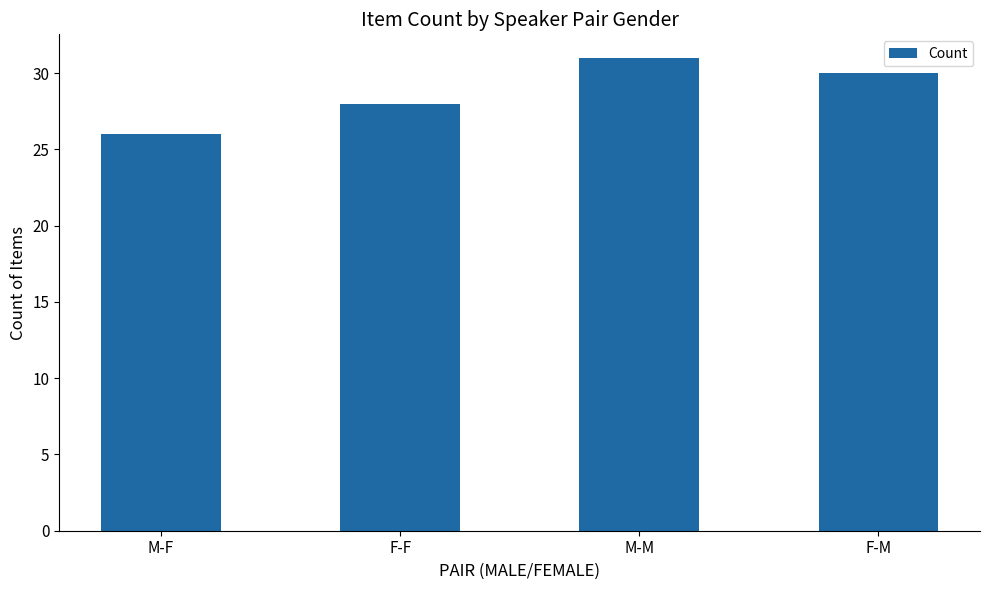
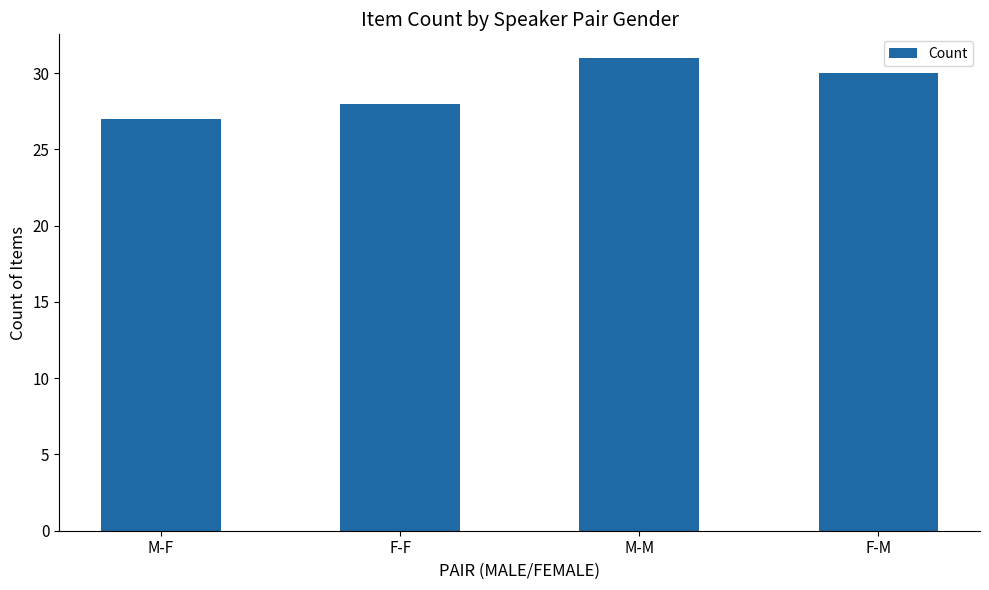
M-F: 26 -> 27
